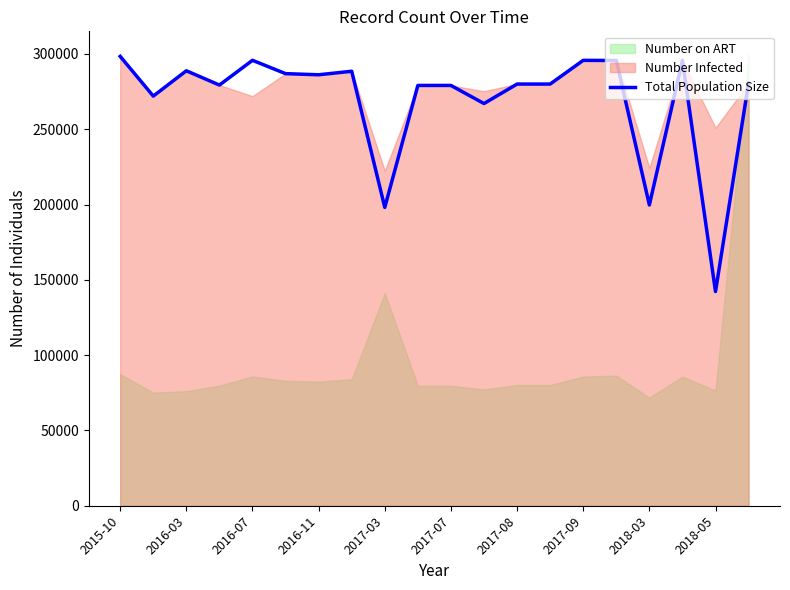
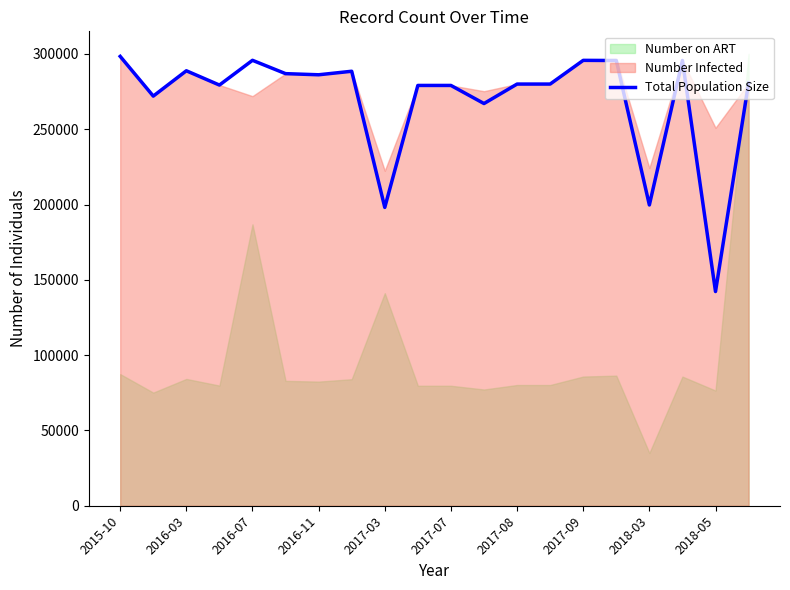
Number on ART, 2016-03: 76000 -> 84000
Number on ART, 2016-07: 86000 -> 187000
Number on ART, 2018-03: 72000 -> 35000
